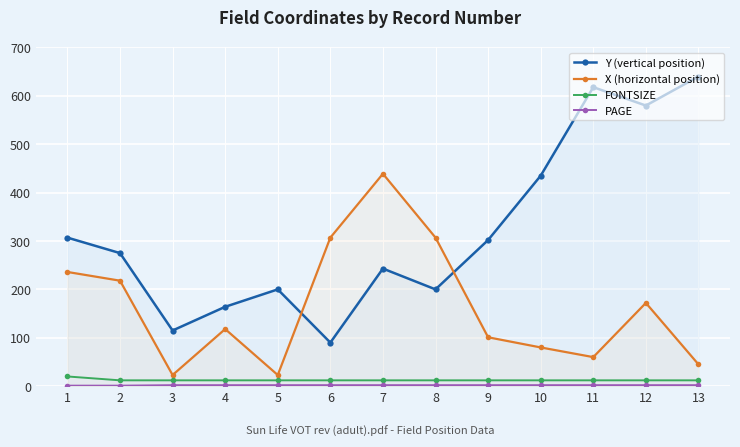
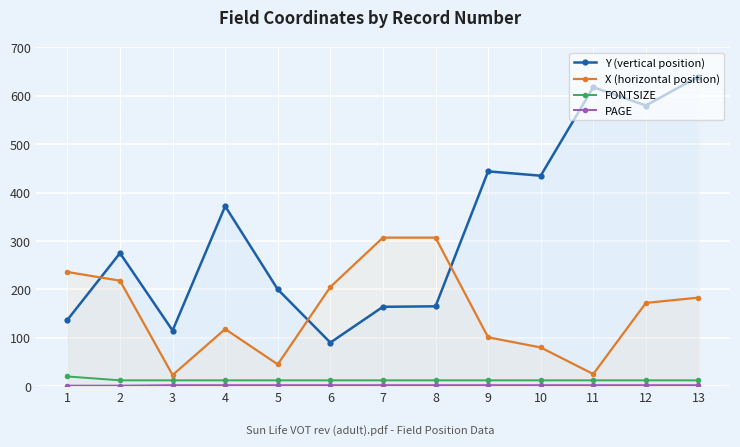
Y (vertical position), 1: 310 -> 140
Y (vertical position), 4: 160 -> 370
X (horizontal position), 5: 20 -> 50
X (horizontal position), 6: 310 -> 210
Y (vertical position), 7: 240 -> 160
X (horizontal position), 7: 440 -> 310
Y (vertical position), 8: 200 -> 170
Y (vertical position), 9: 300 -> 440
X (horizontal position), 11: 60 -> 30
X (horizontal position), 13: 50 -> 180
